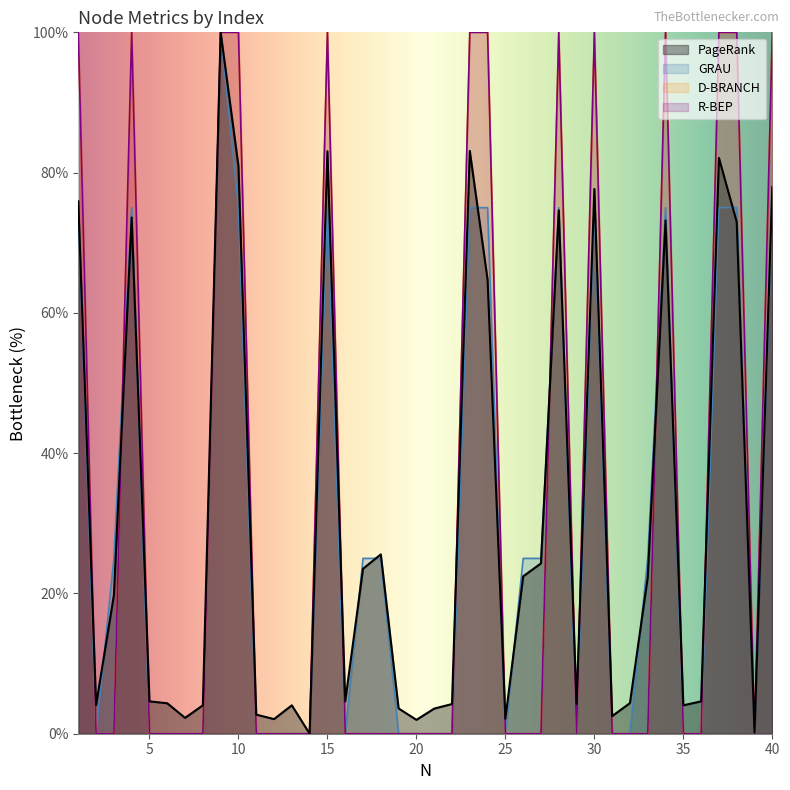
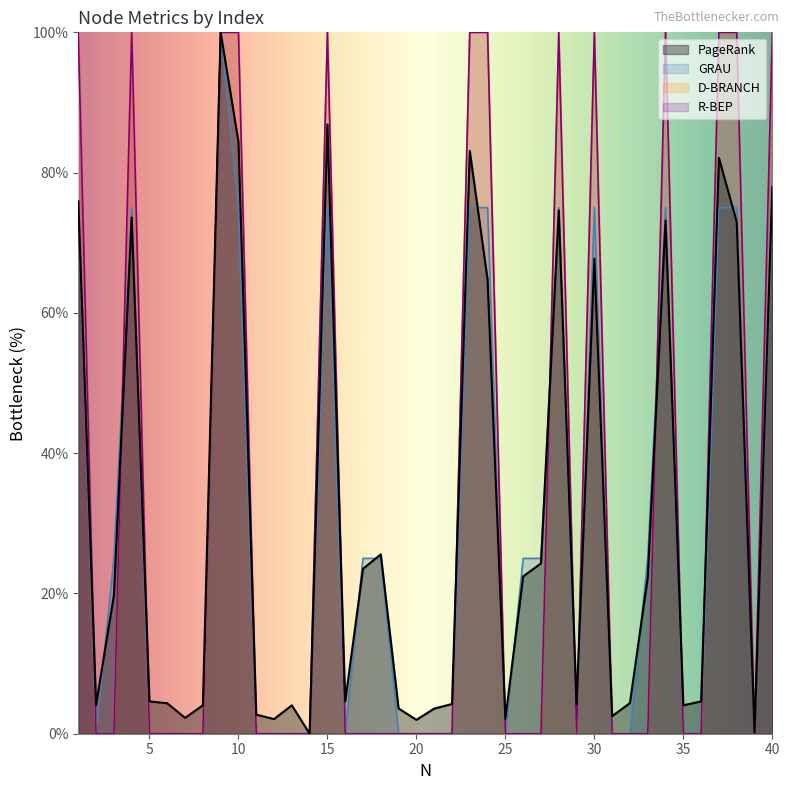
PageRank, 10: 81% -> 84%
PageRank, 15: 83% -> 87%
PageRank, 30: 78% -> 68%
